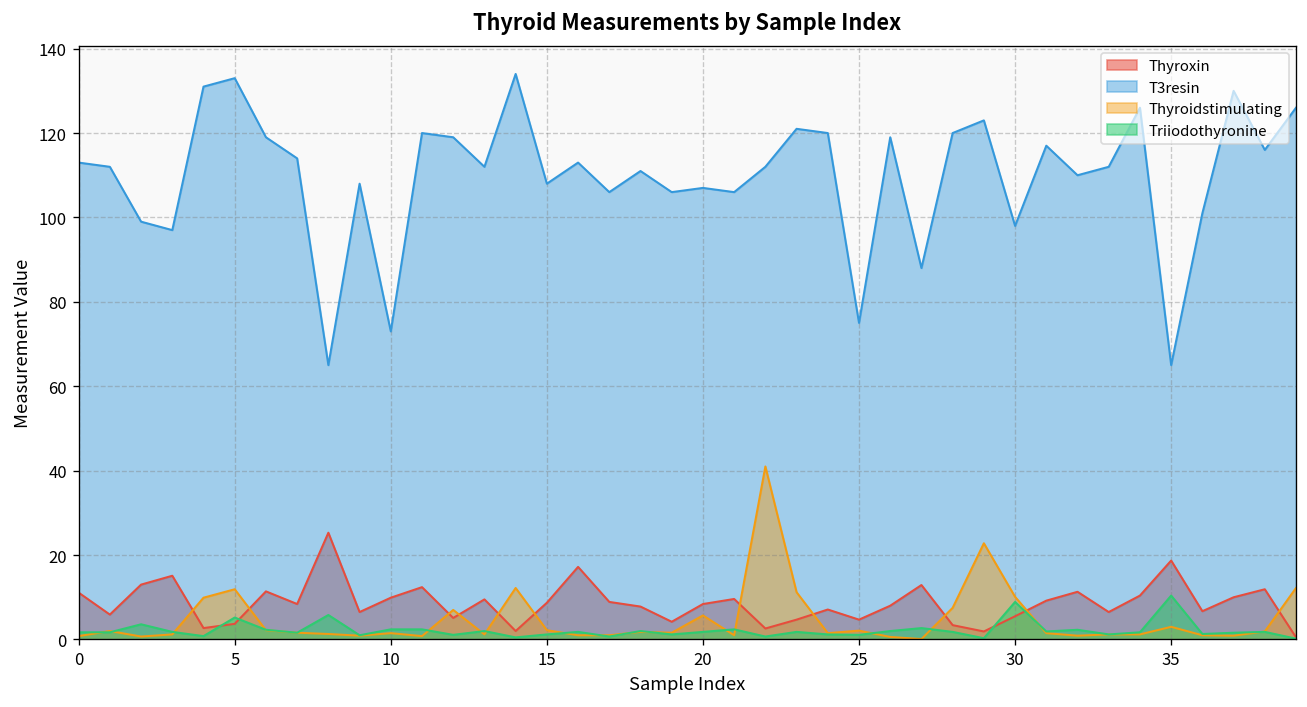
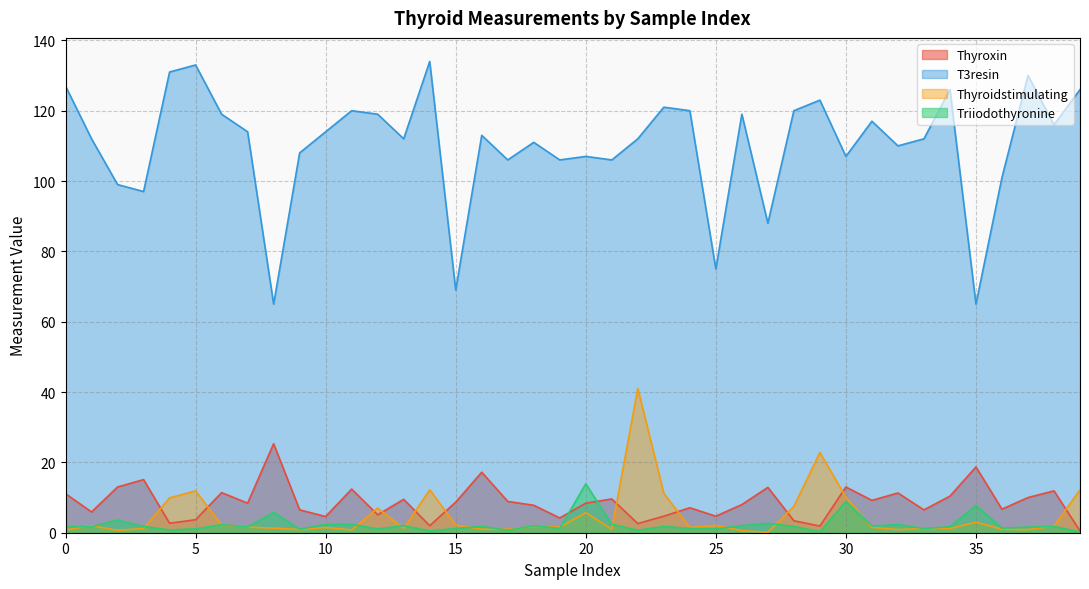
T3resin, 0: 113 -> 127
Triiodothyronine, 5: 5 -> 1
Thyroxin, 10: 10 -> 5
T3resin, 10: 73 -> 114
T3resin, 15: 108 -> 69
Triiodothyronine, 20: 2 -> 14
Thyroxin, 30: 6 -> 13
T3resin, 30: 98 -> 107
Triiodothyronine, 35: 10 -> 8
